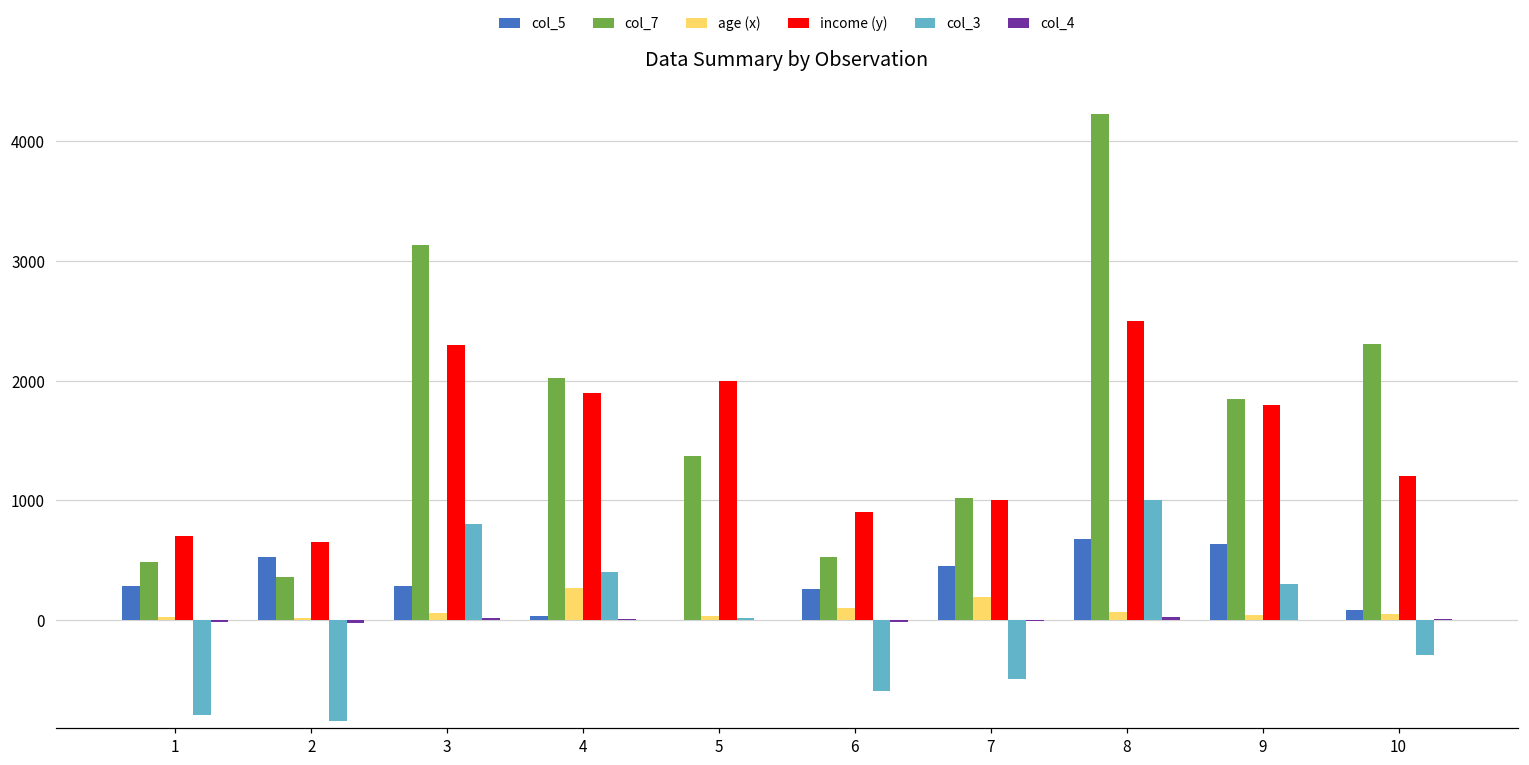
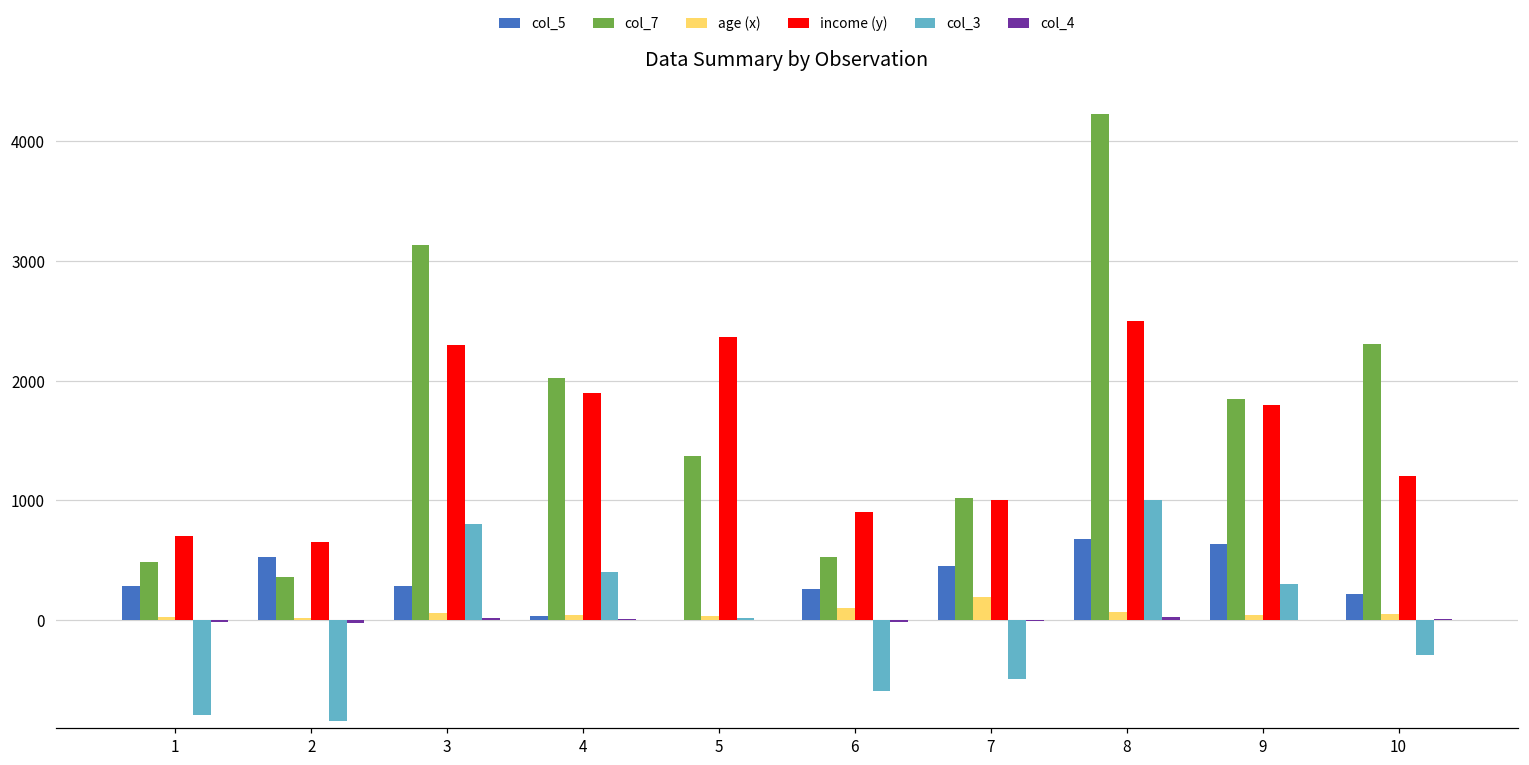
age (x), 4: 270 -> 50
income (y), 5: 2000 -> 2360
col_5, 10: 80 -> 220
